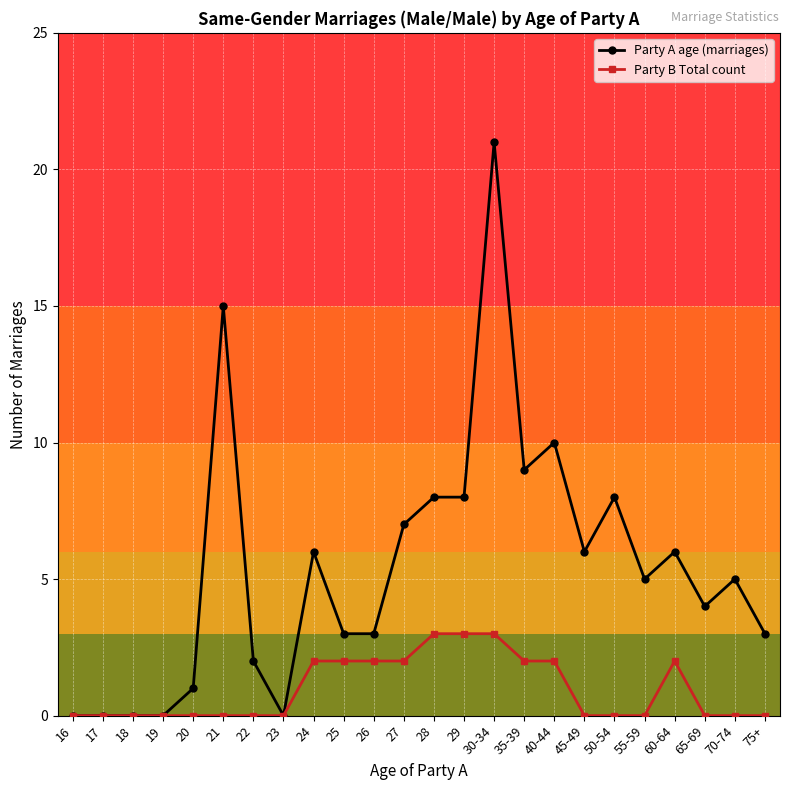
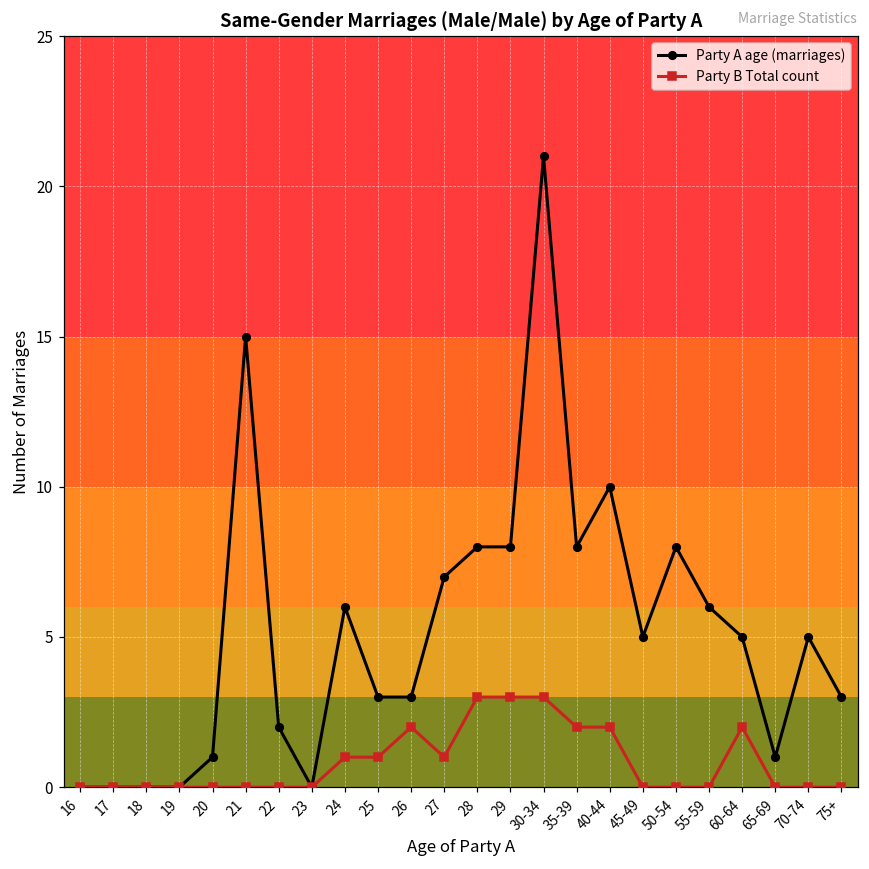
Party B Total count, 24: 2 -> 1
Party B Total count, 25: 2 -> 1
Party B Total count, 27: 2 -> 1
Party A age (marriages), 35-39: 9 -> 8
Party A age (marriages), 45-49: 6 -> 5
Party A age (marriages), 55-59: 5 -> 6
Party A age (marriages), 60-64: 6 -> 5
Party A age (marriages), 65-69: 4 -> 1
